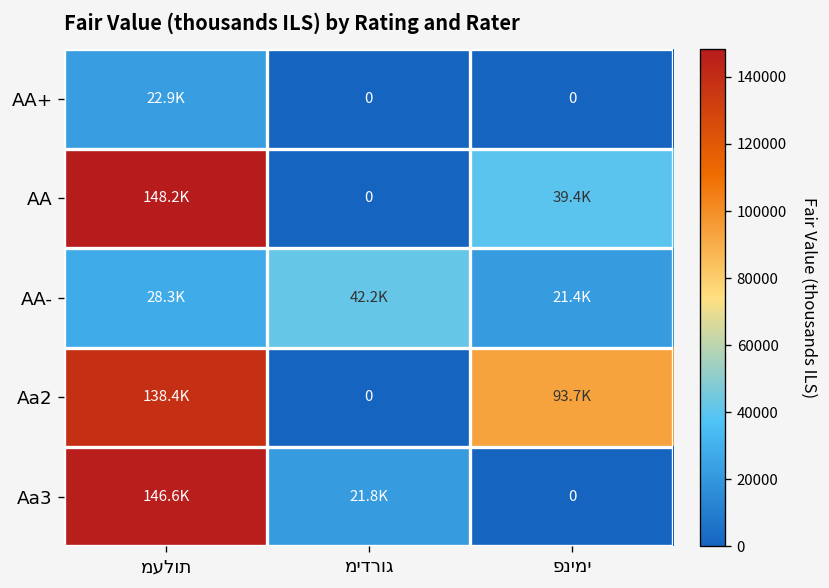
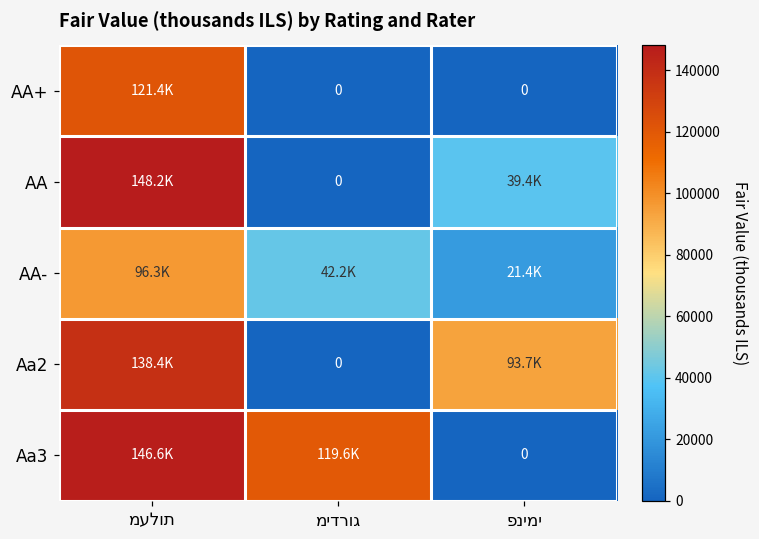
AA+, מעלות: 22.9K -> 121.4K
AA-, מעלות: 28.3K -> 96.3K
Aa3, מידרוג: 21.8K -> 119.6K
